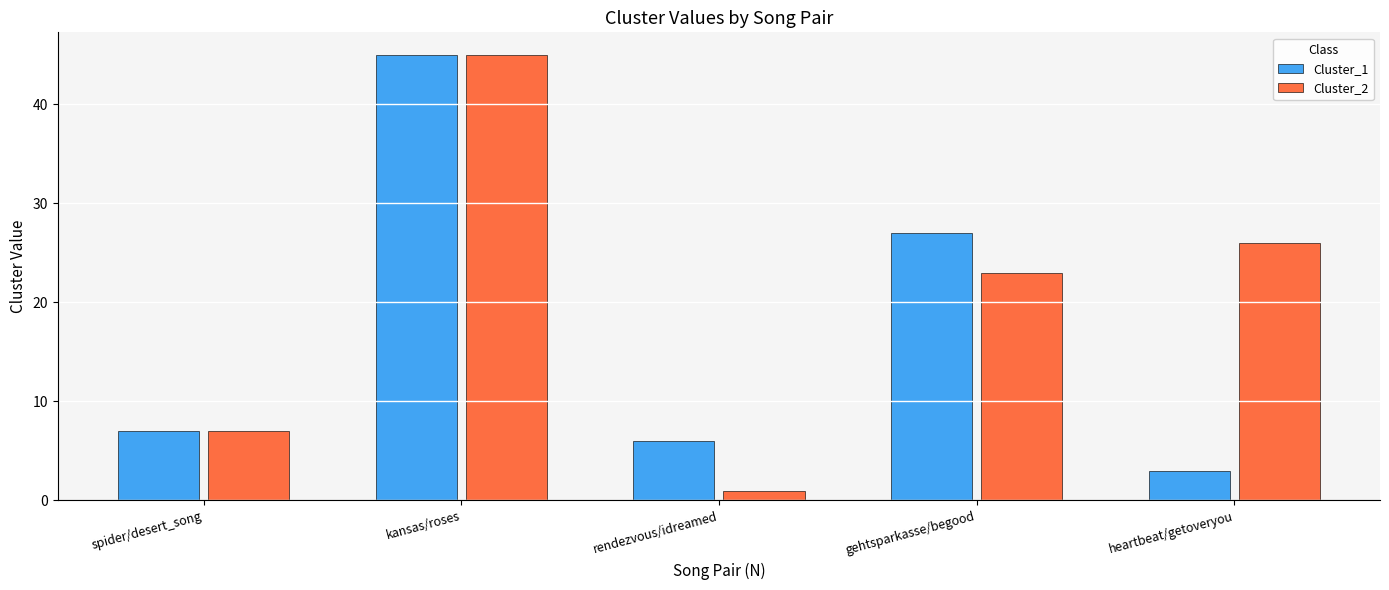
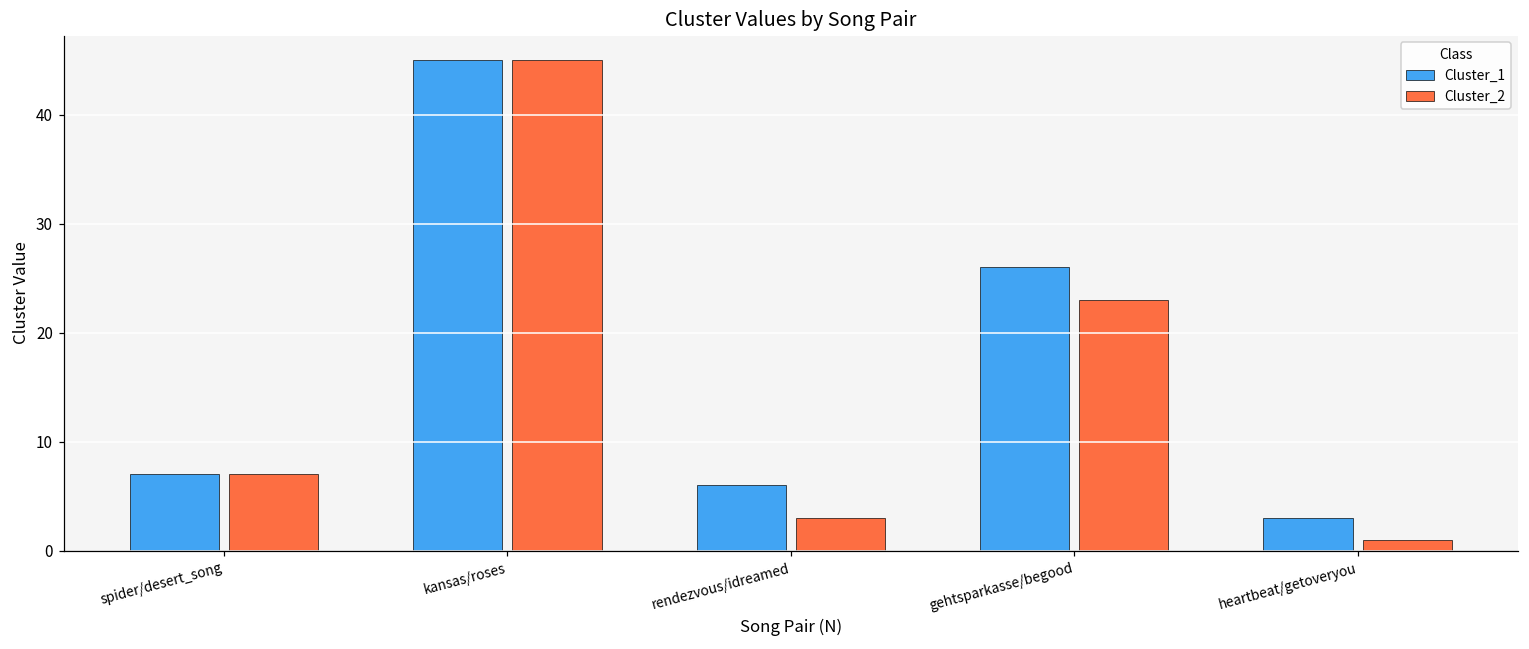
Cluster_2, rendezvous/idreamed: 1 -> 3
Cluster_1, gehtsparkasse/begood: 27 -> 26
Cluster_2, heartbeat/getoveryou: 26 -> 1
